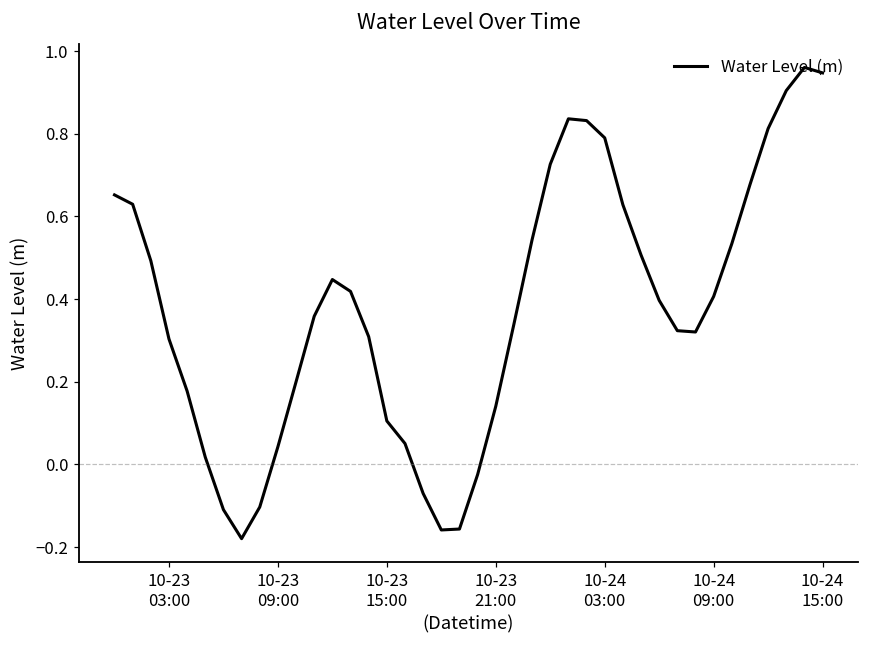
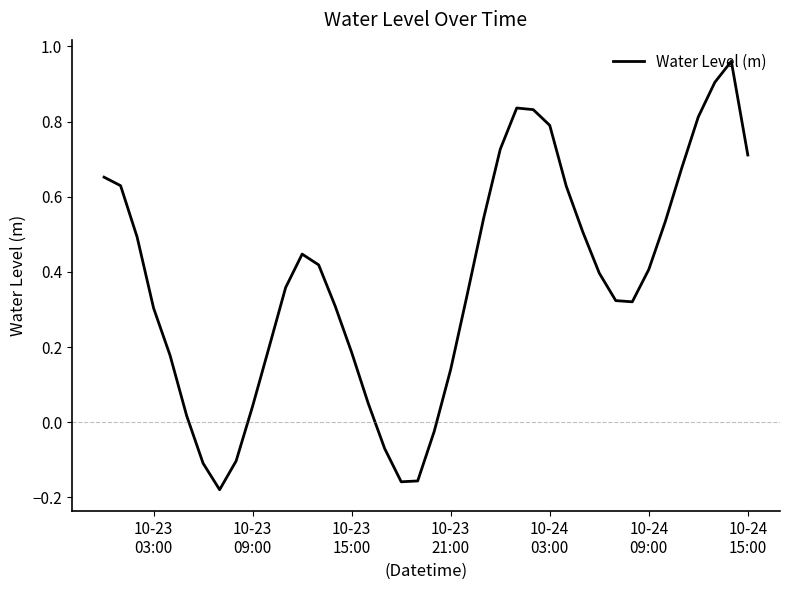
10-23 15:00: 0.11 -> 0.19
10-24 15:00: 0.95 -> 0.71
